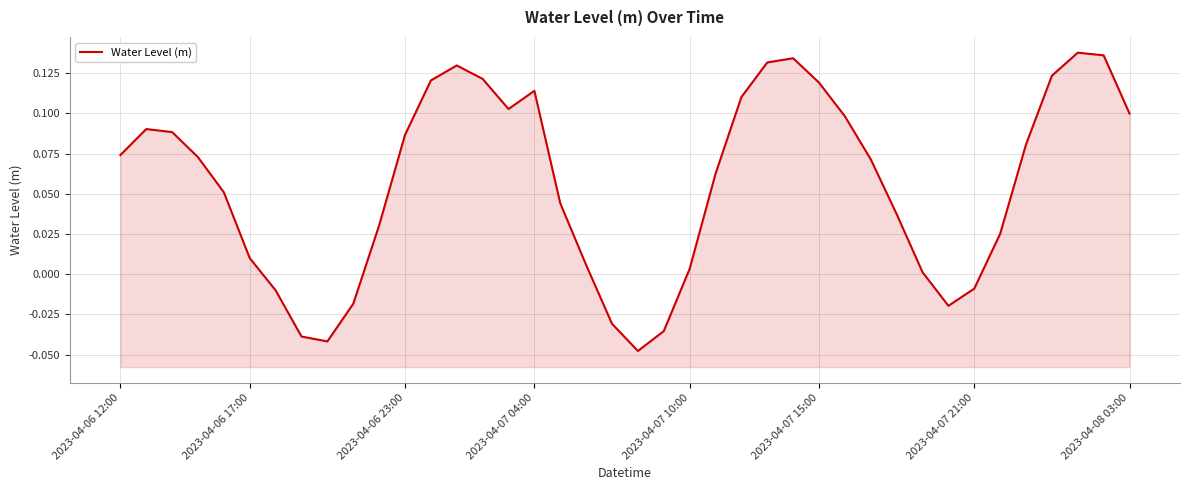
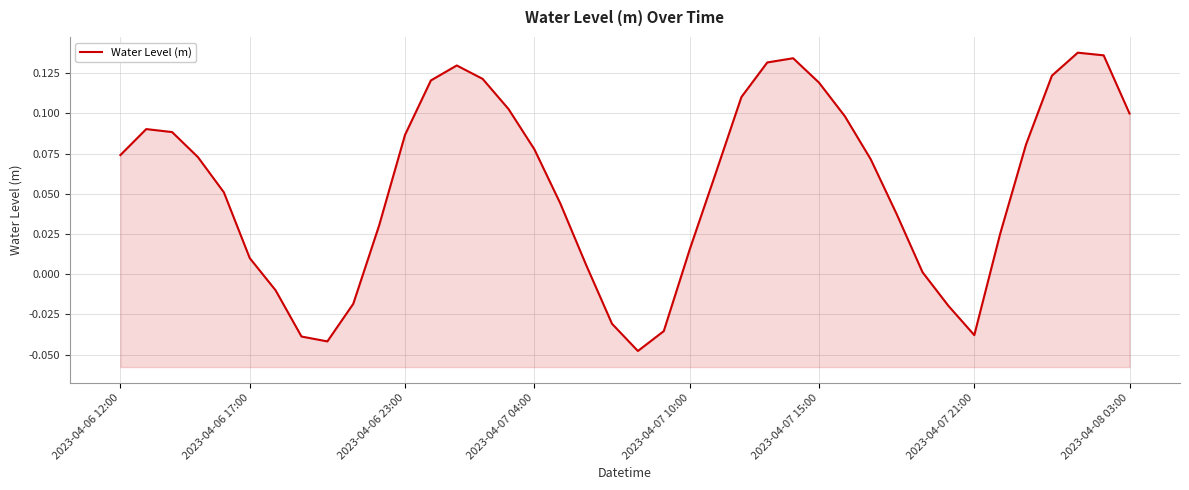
2023-04-07 04:00: 0.114 -> 0.078
2023-04-07 10:00: 0.003 -> 0.015
2023-04-07 21:00: -0.009 -> -0.038
